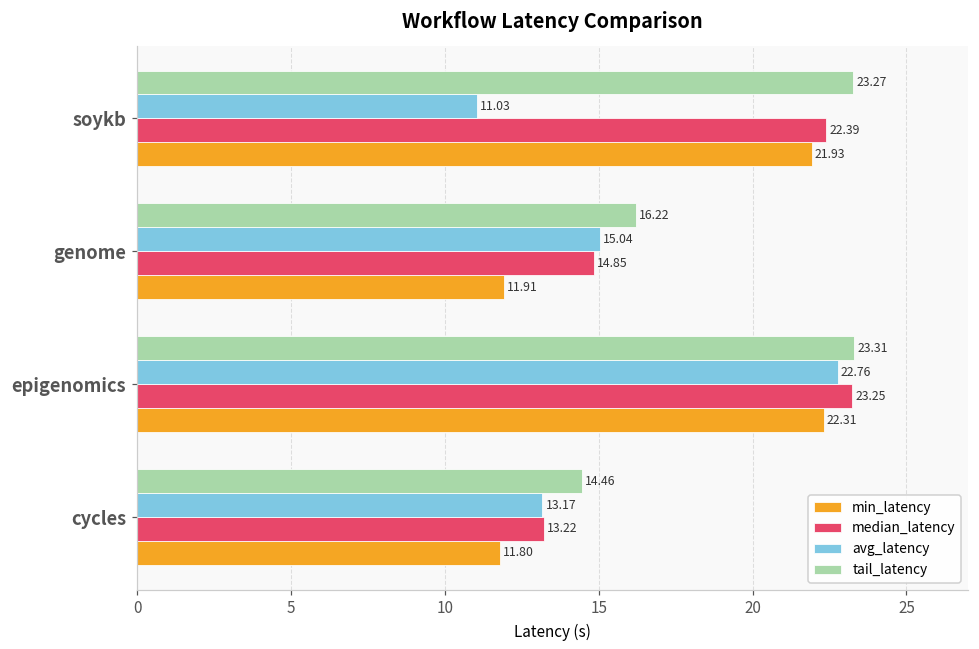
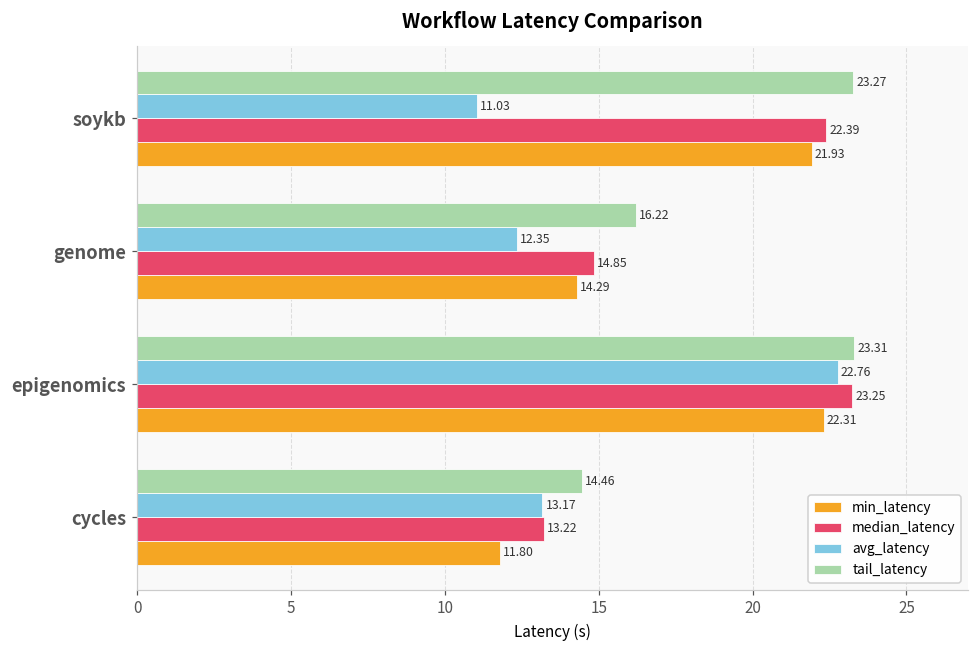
avg_latency, genome: 15.04 -> 12.35
min_latency, genome: 11.91 -> 14.29
